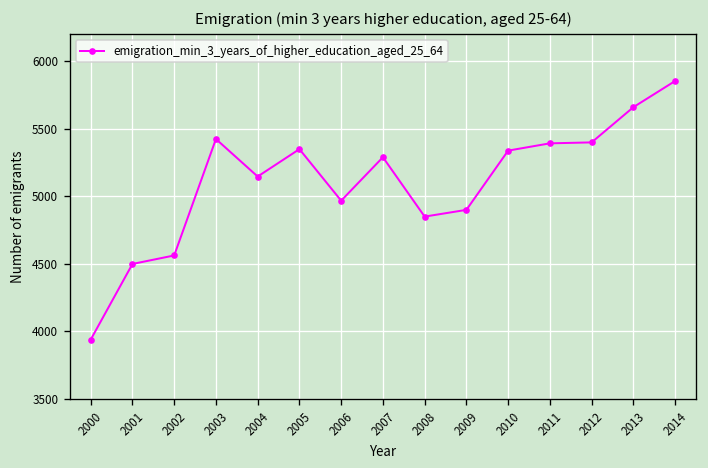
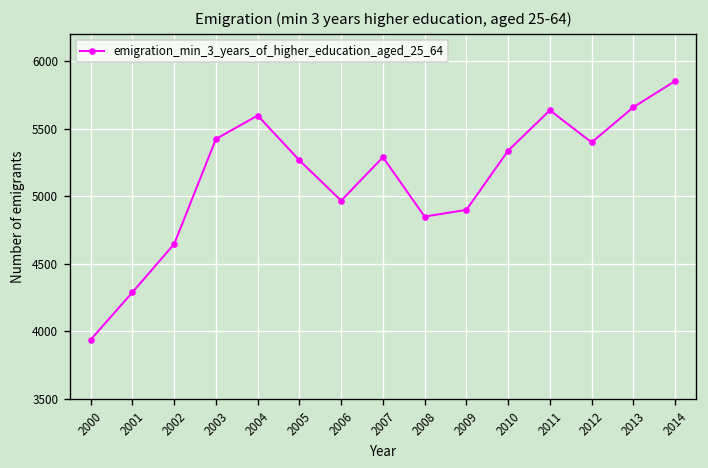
2001: 4500 -> 4290
2002: 4560 -> 4650
2004: 5150 -> 5600
2005: 5350 -> 5270
2011: 5390 -> 5640
